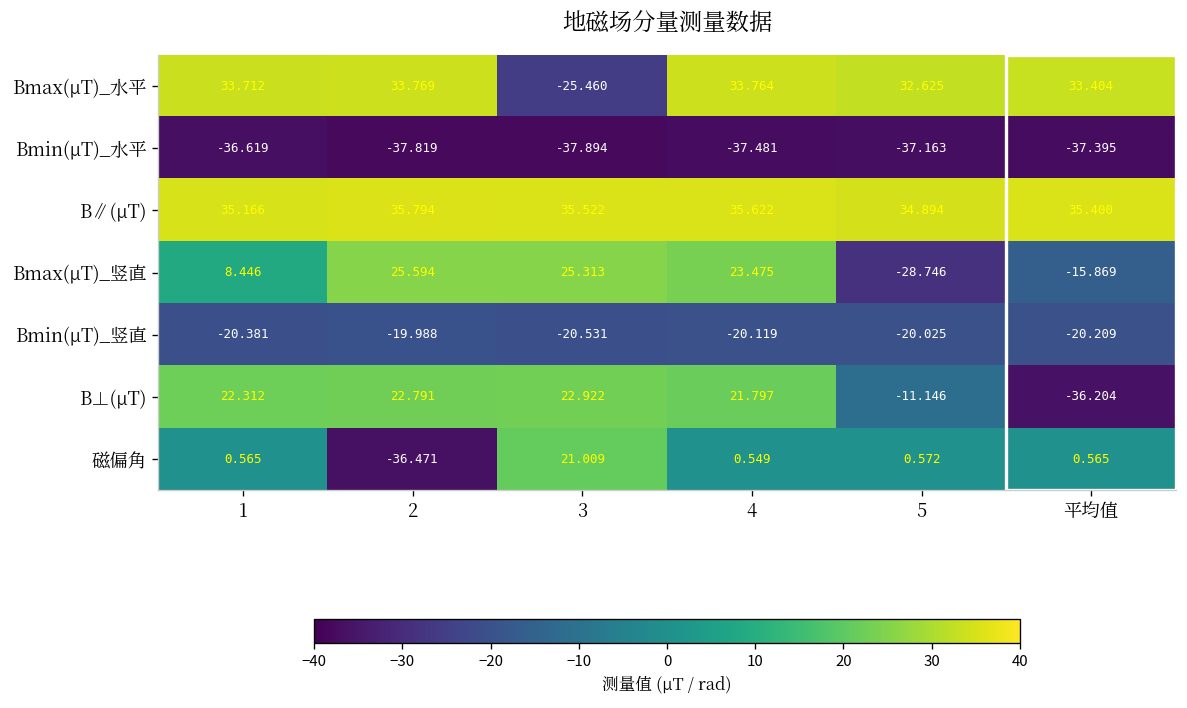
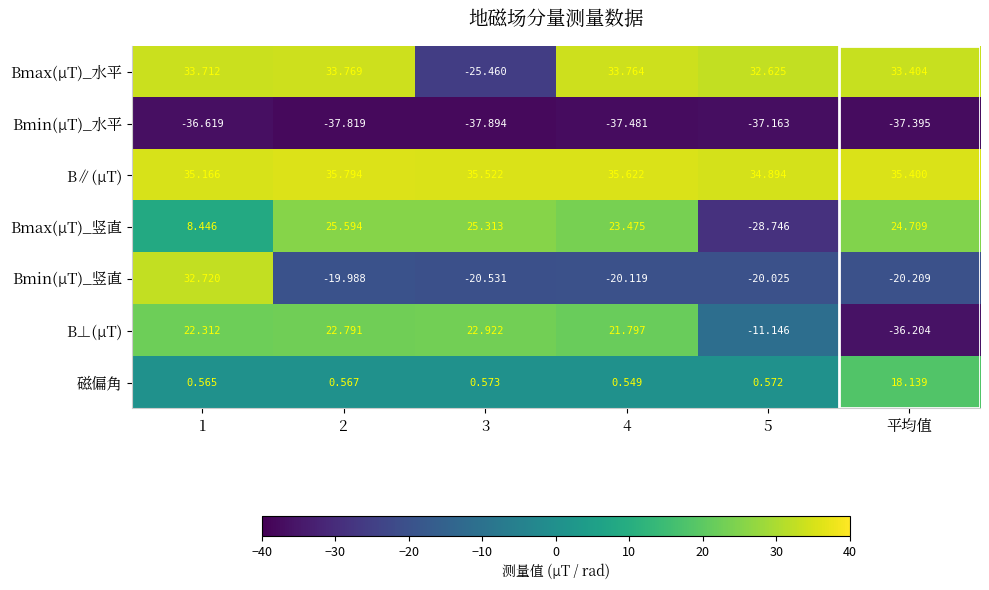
Bmax(μT)_竖直, 平均值: -15.869 -> 24.709
Bmin(μT)_竖直, 1: -20.381 -> 32.720
磁偏角, 2: -36.471 -> 0.567
磁偏角, 3: 21.009 -> 0.573
磁偏角, 平均值: 0.565 -> 18.139
